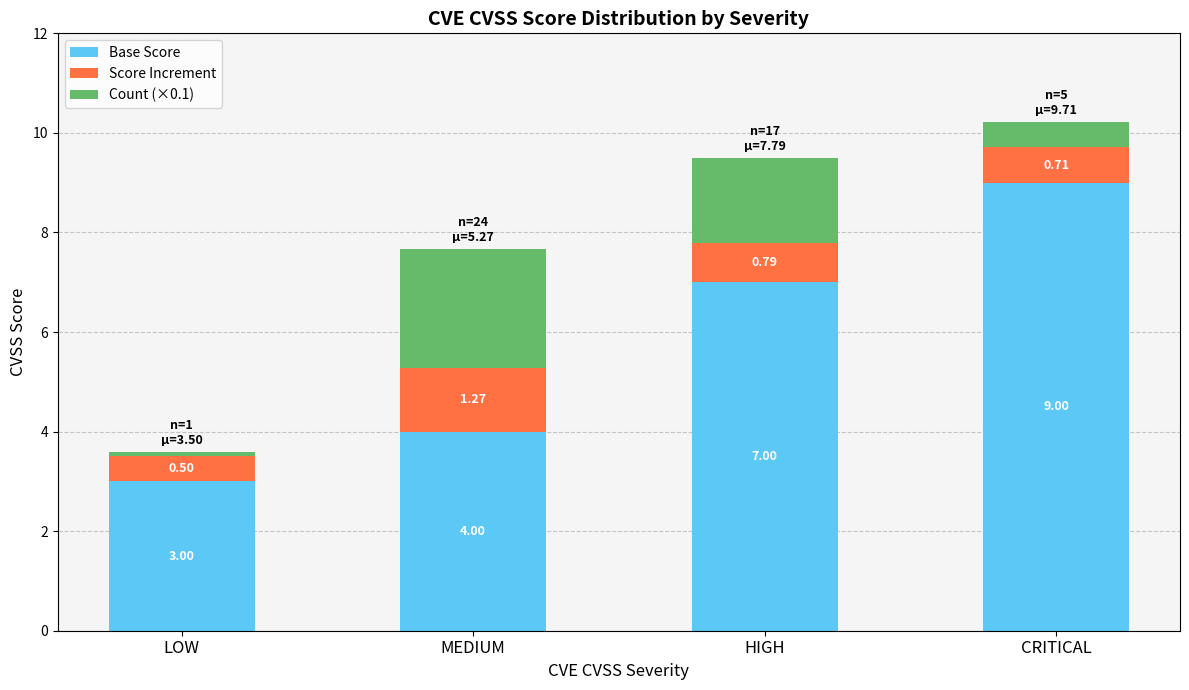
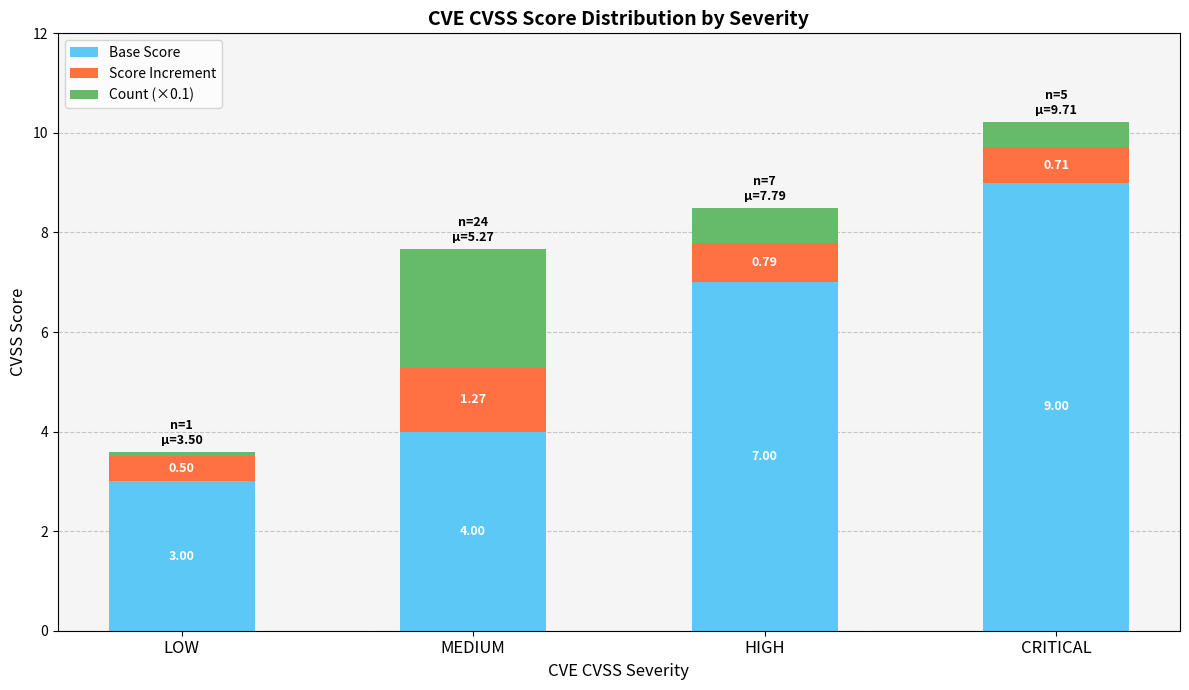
Count (×0.1), HIGH: 17 -> 7
